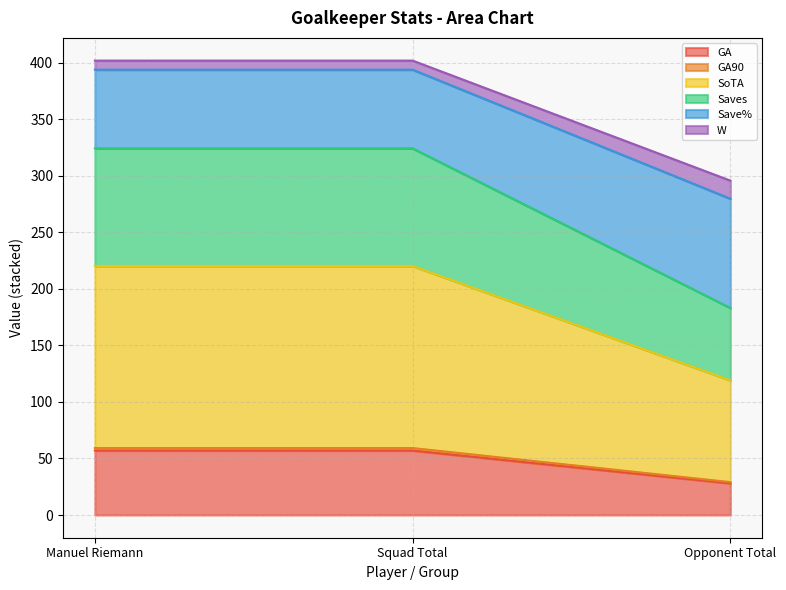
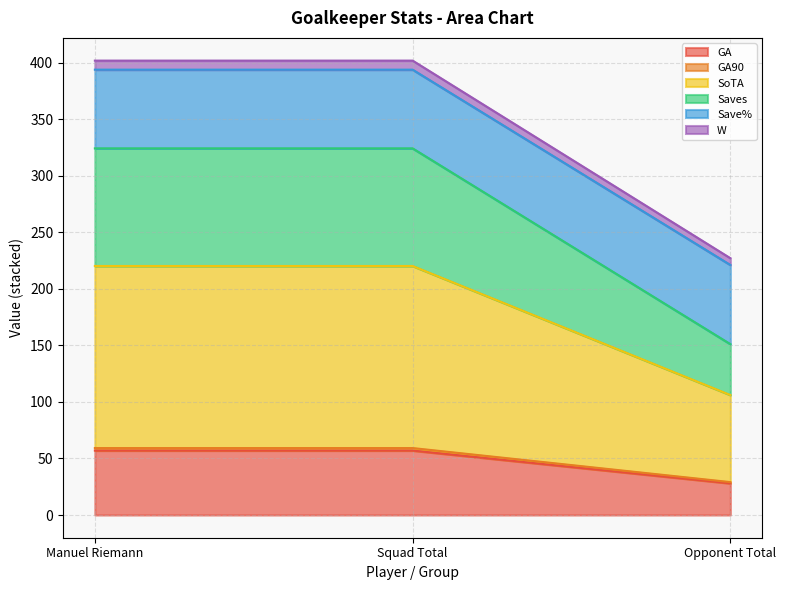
SoTA, Opponent Total: 90 -> 77
Saves, Opponent Total: 64 -> 45
Save%, Opponent Total: 97 -> 70
W, Opponent Total: 16 -> 6
